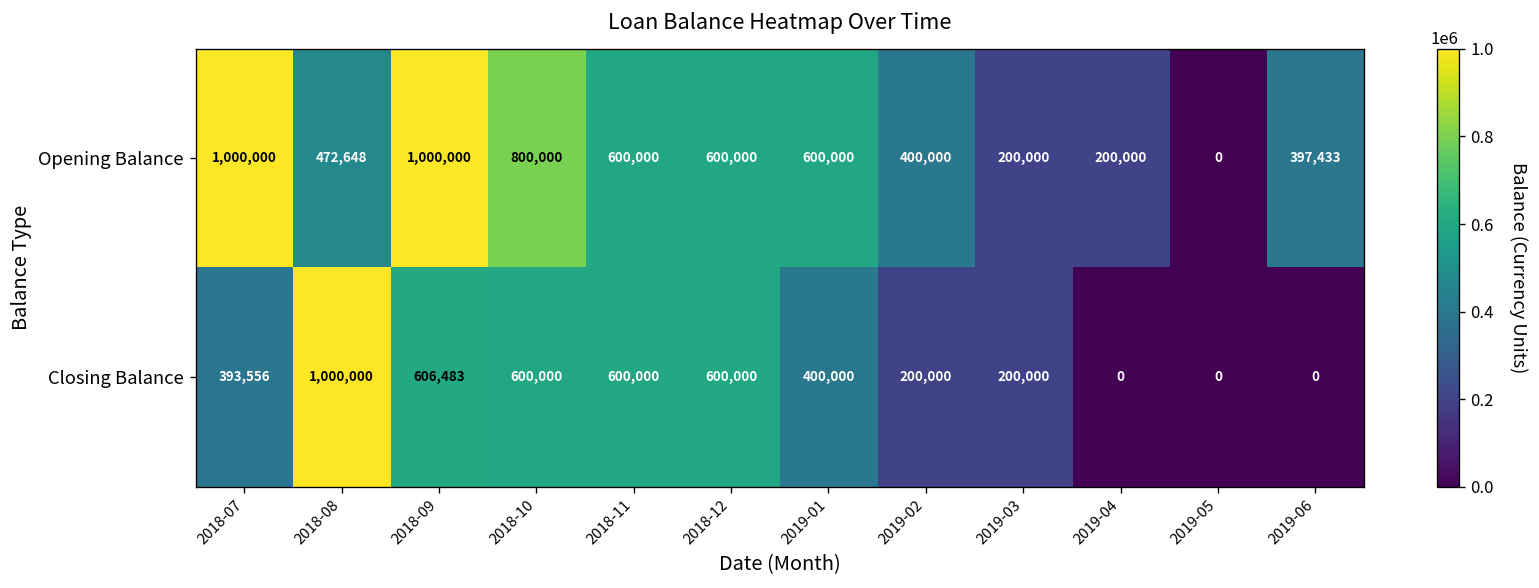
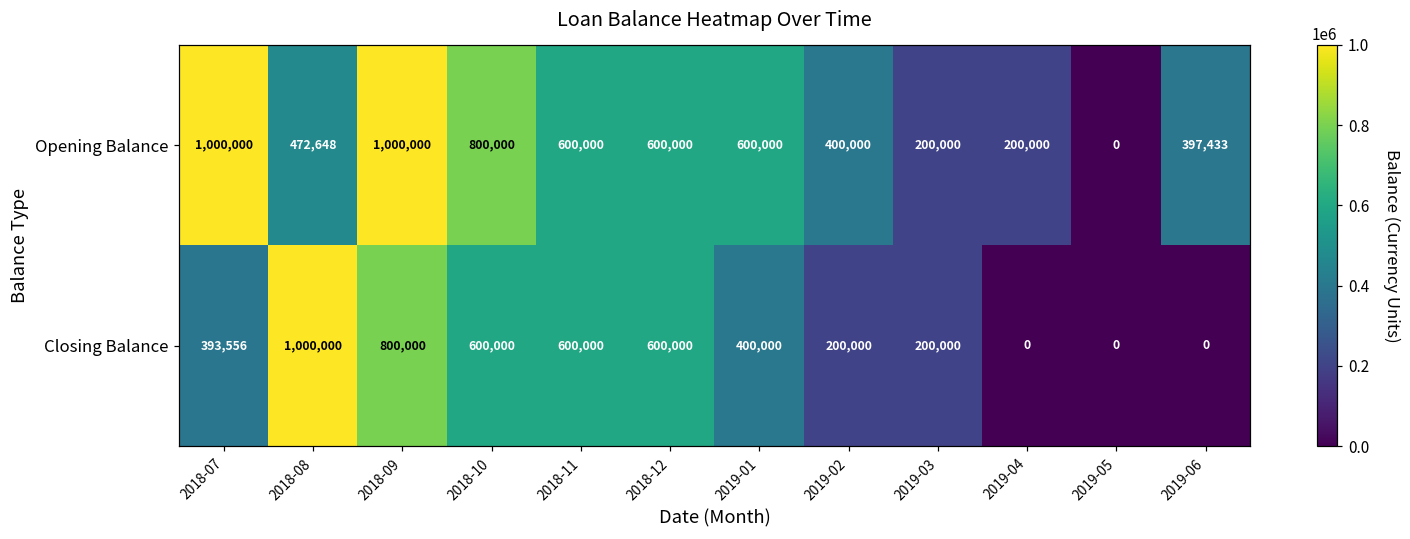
Closing Balance, 2018-09: 606,483 -> 800,000
